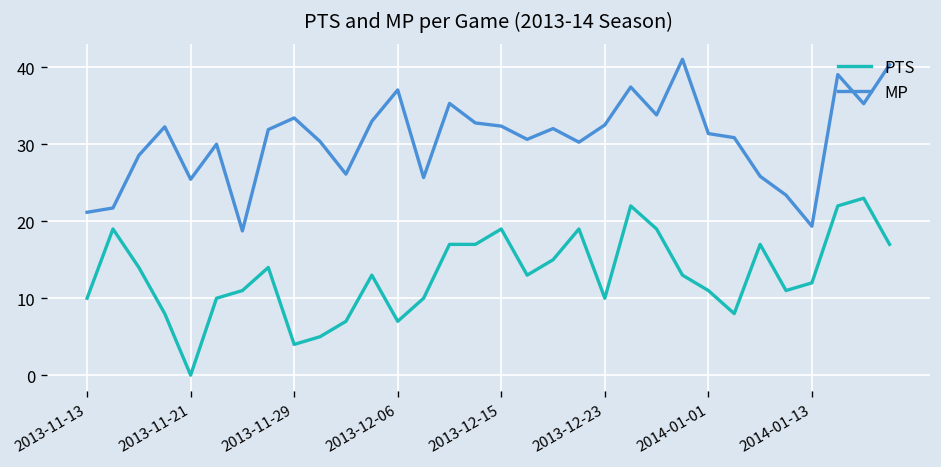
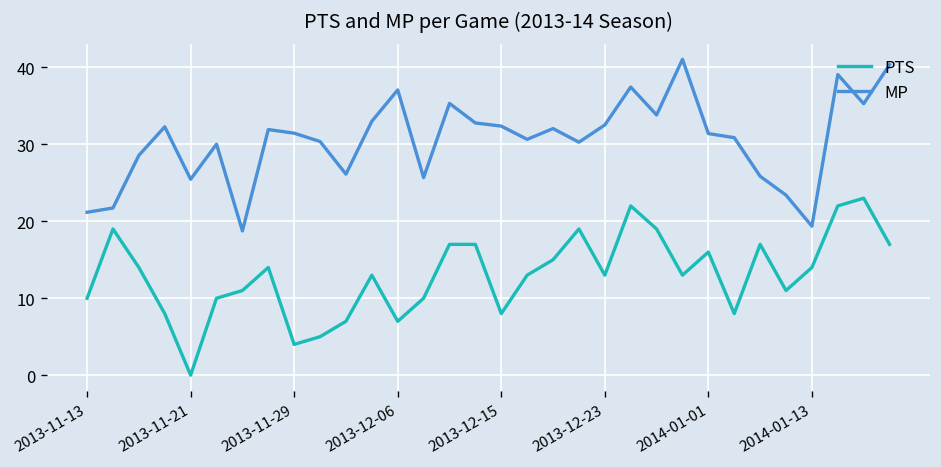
MP, 2013-11-29: 33 -> 31
PTS, 2013-12-15: 19 -> 8
PTS, 2013-12-23: 10 -> 13
PTS, 2014-01-01: 11 -> 16
PTS, 2014-01-13: 12 -> 14
